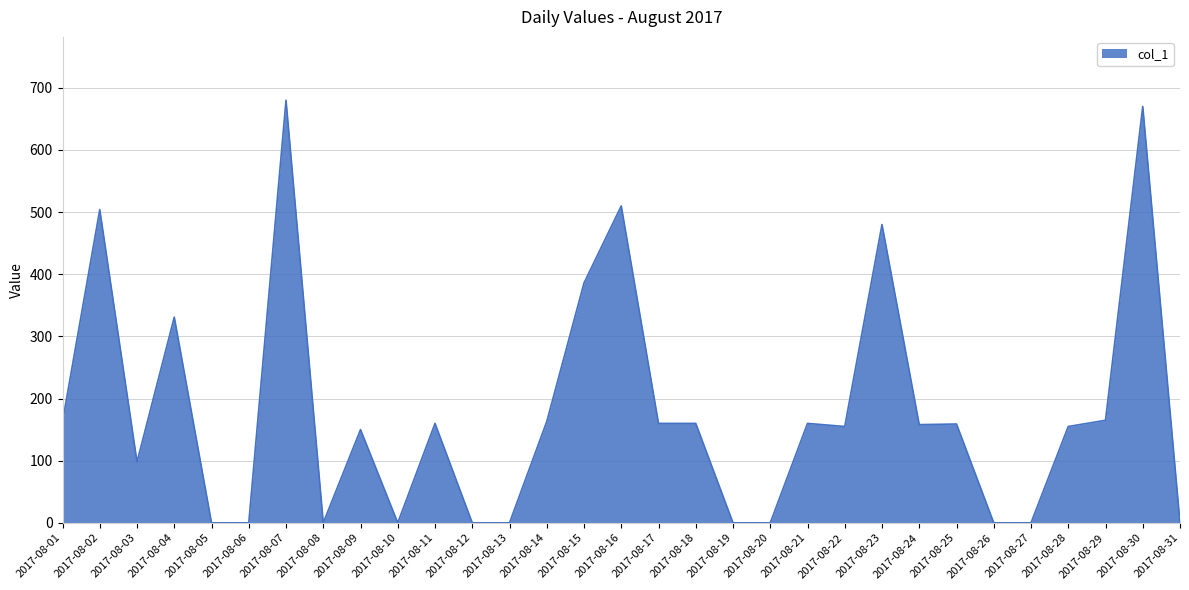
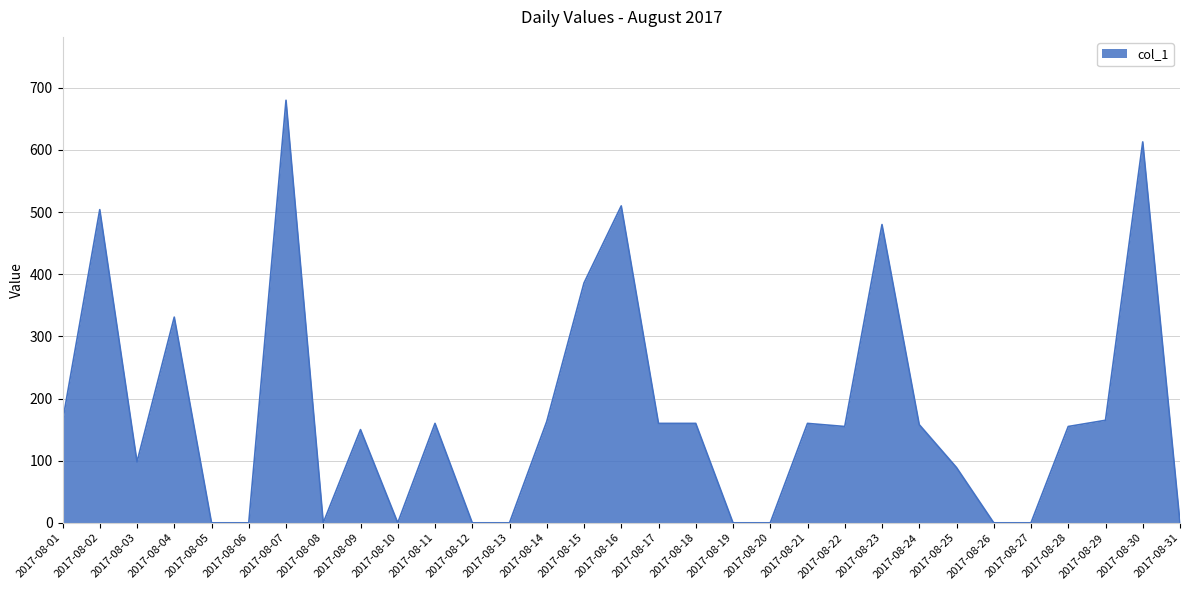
2017-08-25: 160 -> 90
2017-08-30: 670 -> 610
